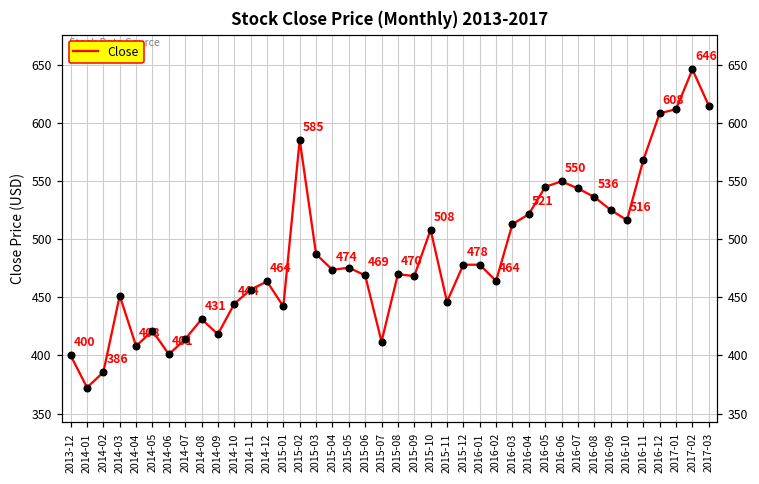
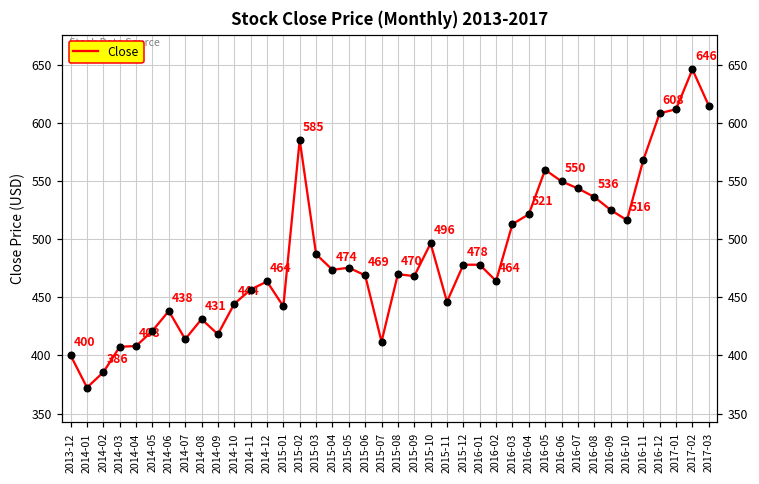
2014-03: 451 -> 407
2014-06: 401 -> 438
2015-10: 508 -> 496
2016-05: 545 -> 560
